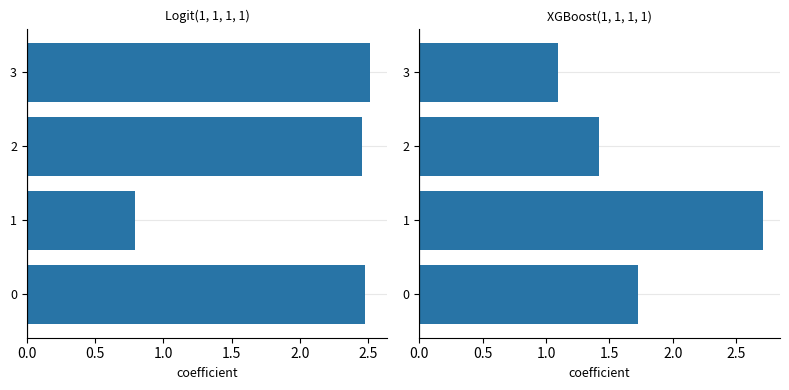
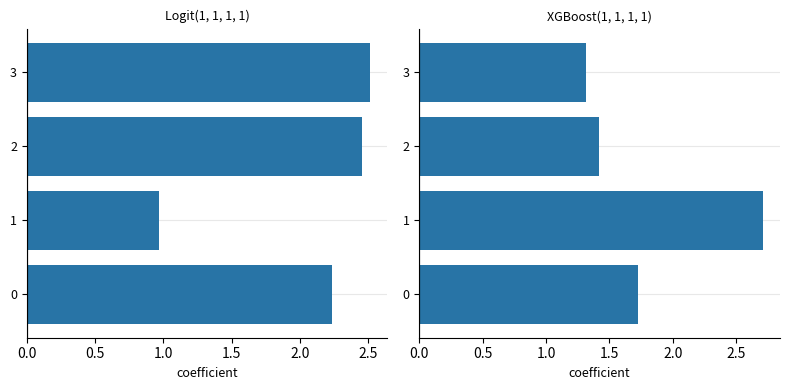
Logit(1, 1, 1, 1), 1: 0.79 -> 0.97
Logit(1, 1, 1, 1), 0: 2.47 -> 2.23
XGBoost(1, 1, 1, 1), 3: 1.09 -> 1.32
